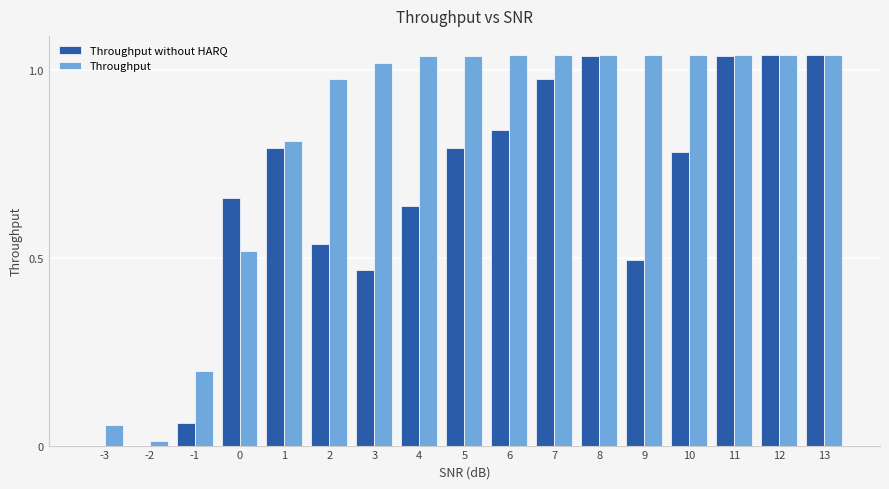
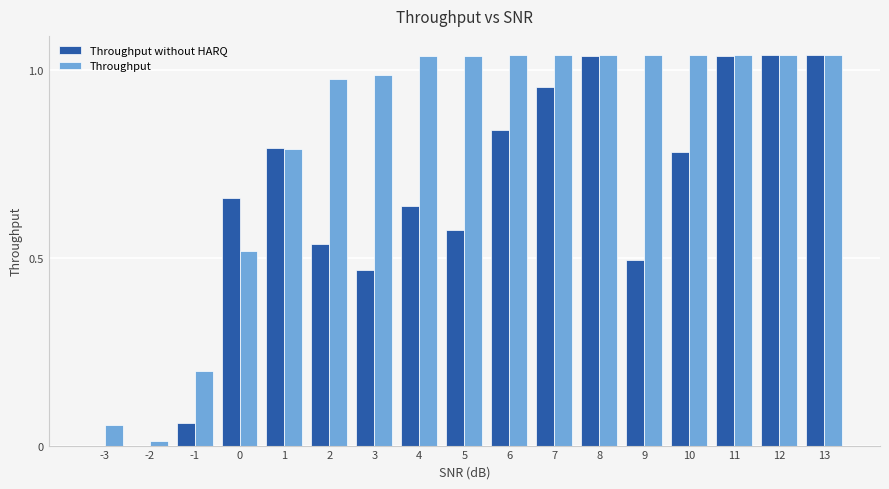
Throughput, 1: 0.81 -> 0.79
Throughput, 3: 1.02 -> 0.99
Throughput without HARQ, 5: 0.79 -> 0.57
Throughput without HARQ, 7: 0.98 -> 0.96
